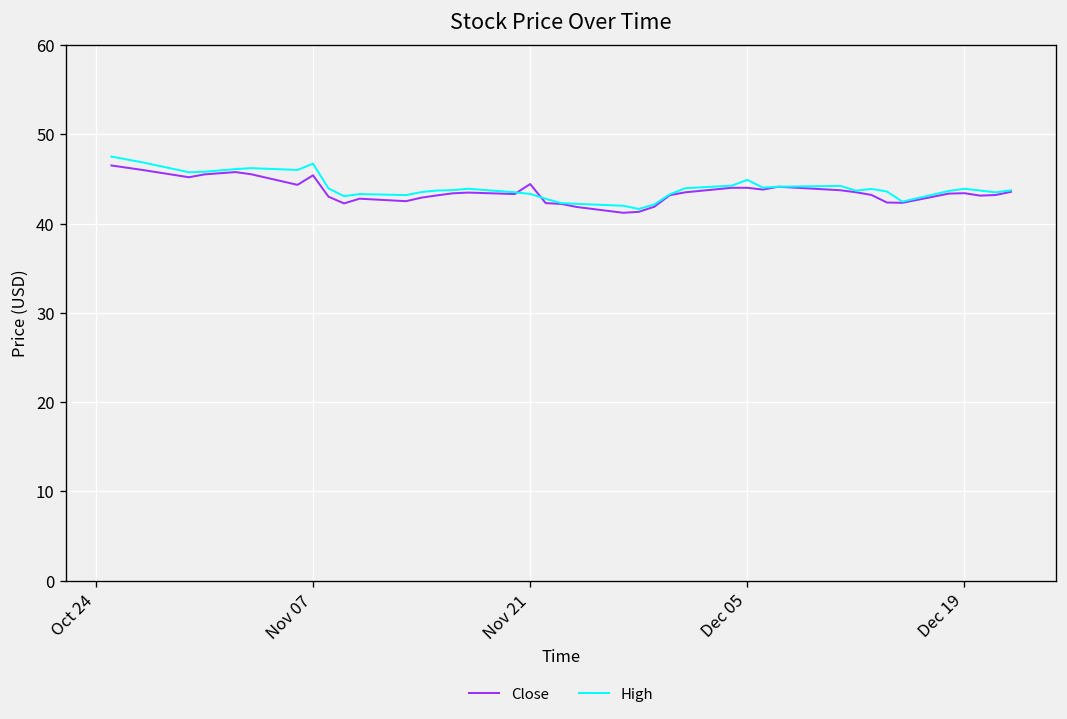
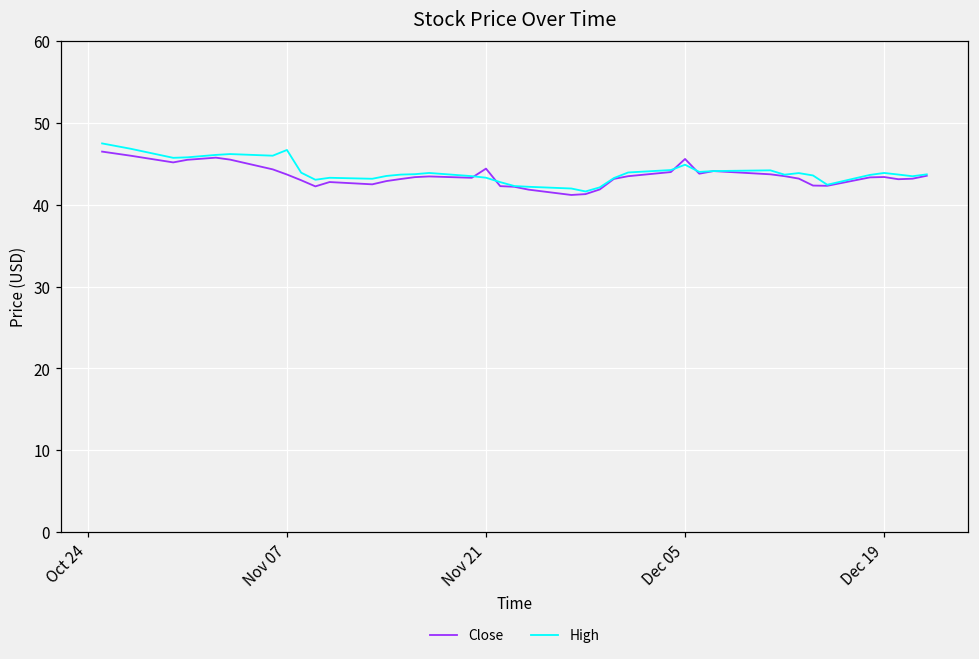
Close, Nov 07: 45 -> 44
Close, Dec 05: 44 -> 46
